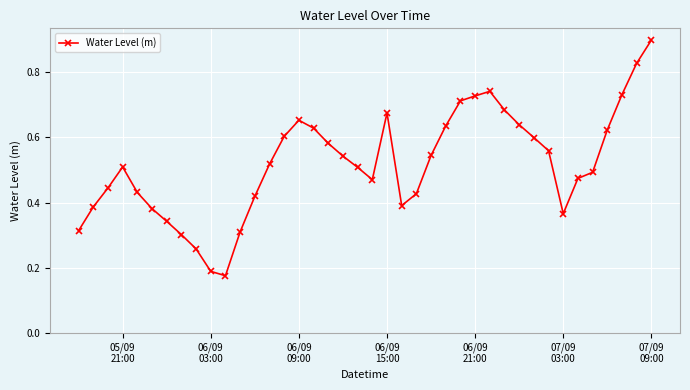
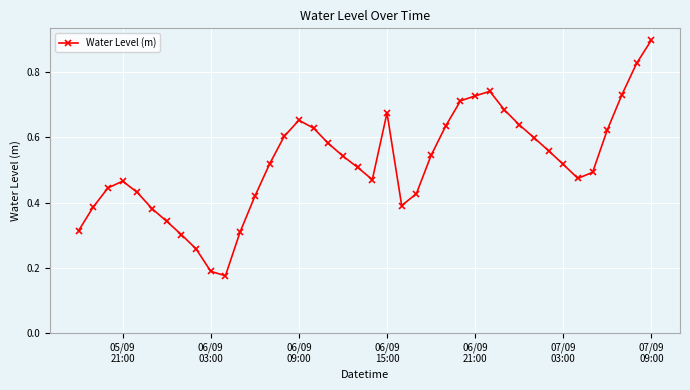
05/09 21:00: 0.51 -> 0.47
07/09 03:00: 0.37 -> 0.52
